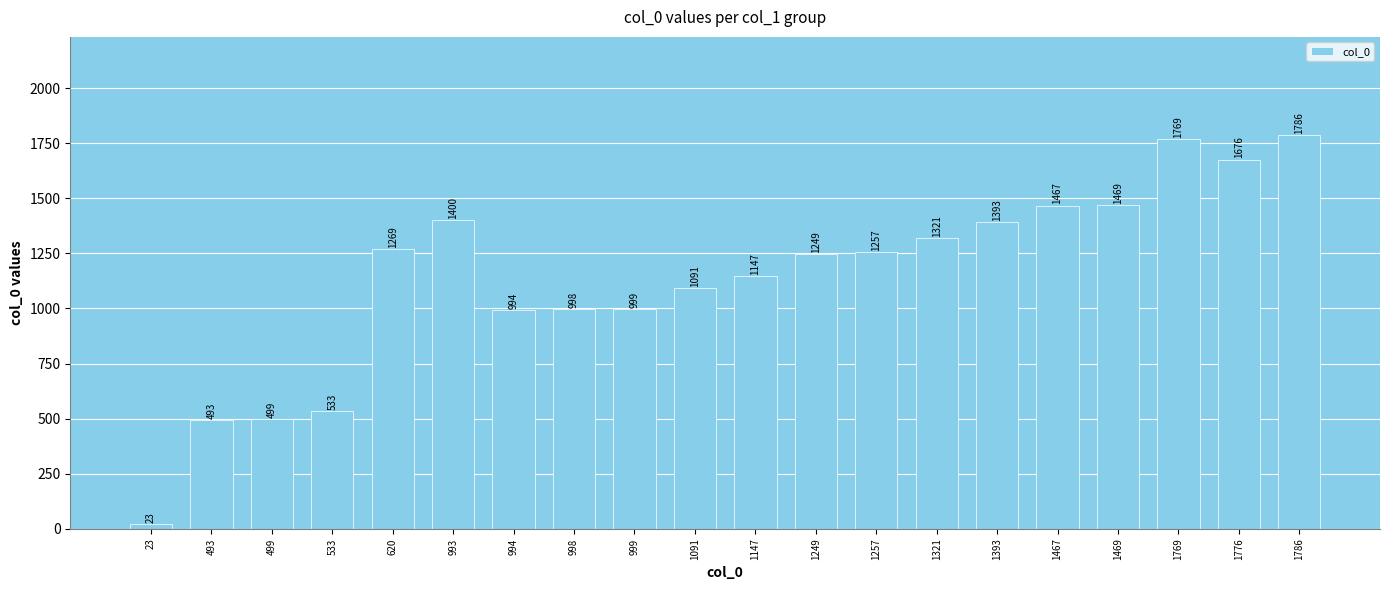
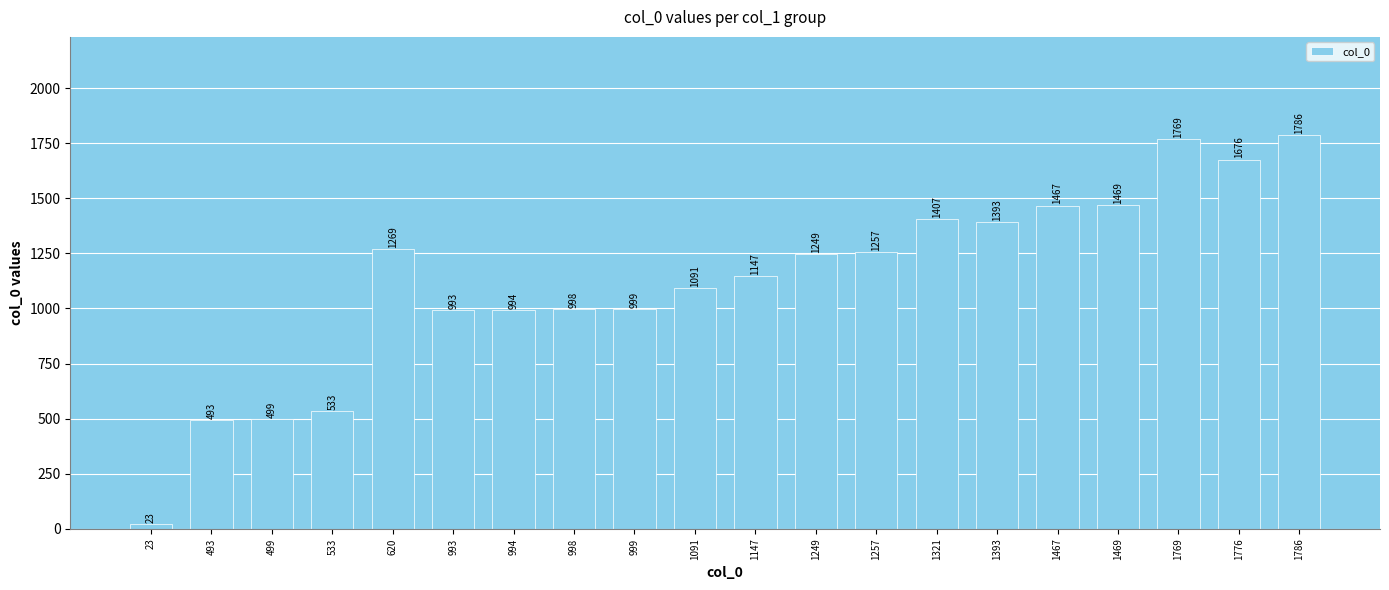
993: 1400 -> 993
1321: 1321 -> 1407
